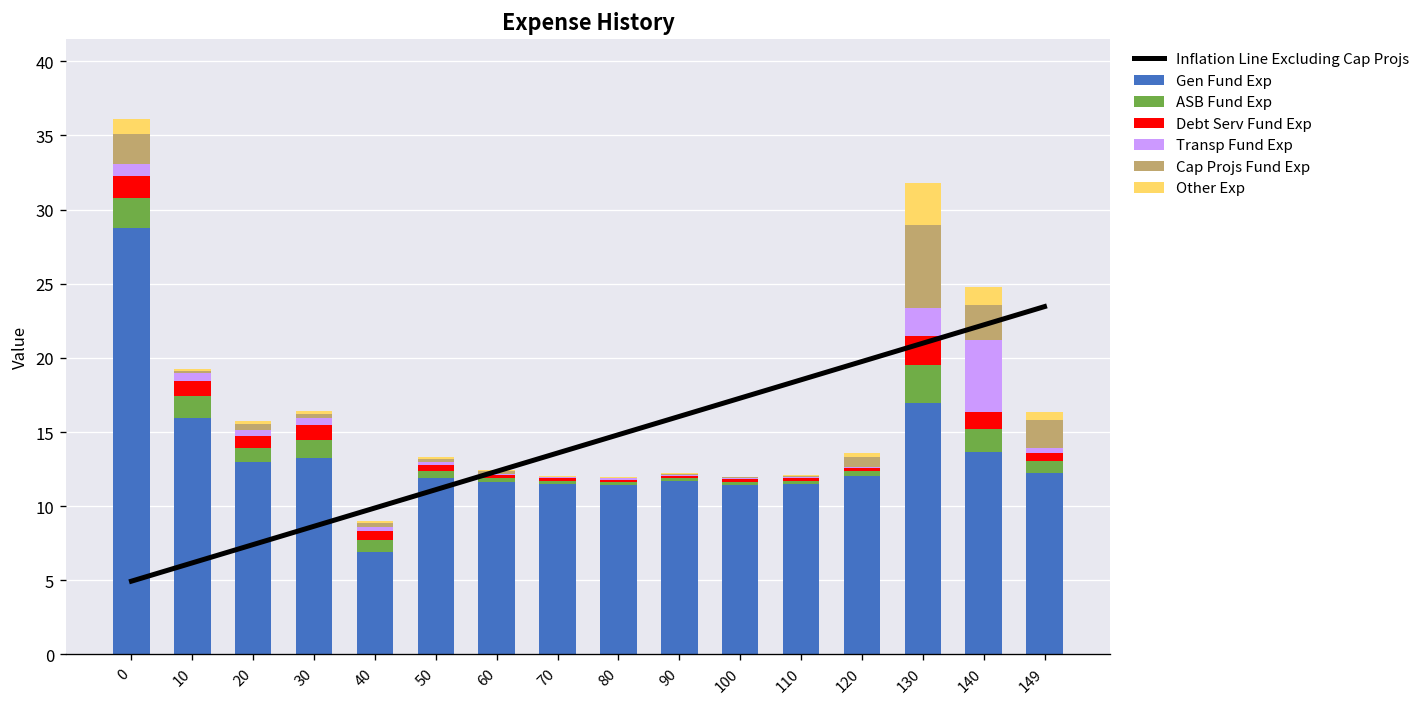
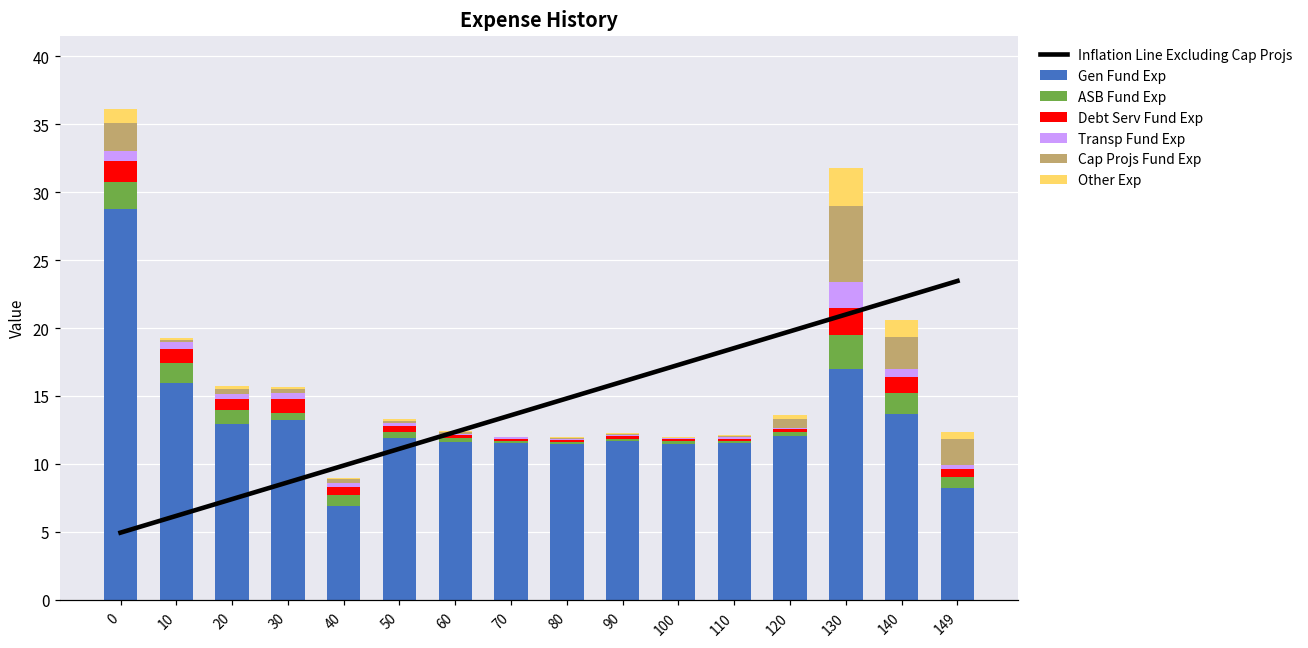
ASB Fund Exp, 30: 1.2 -> 0.5
Transp Fund Exp, 140: 4.8 -> 0.6
Gen Fund Exp, 149: 12.2 -> 8.2
